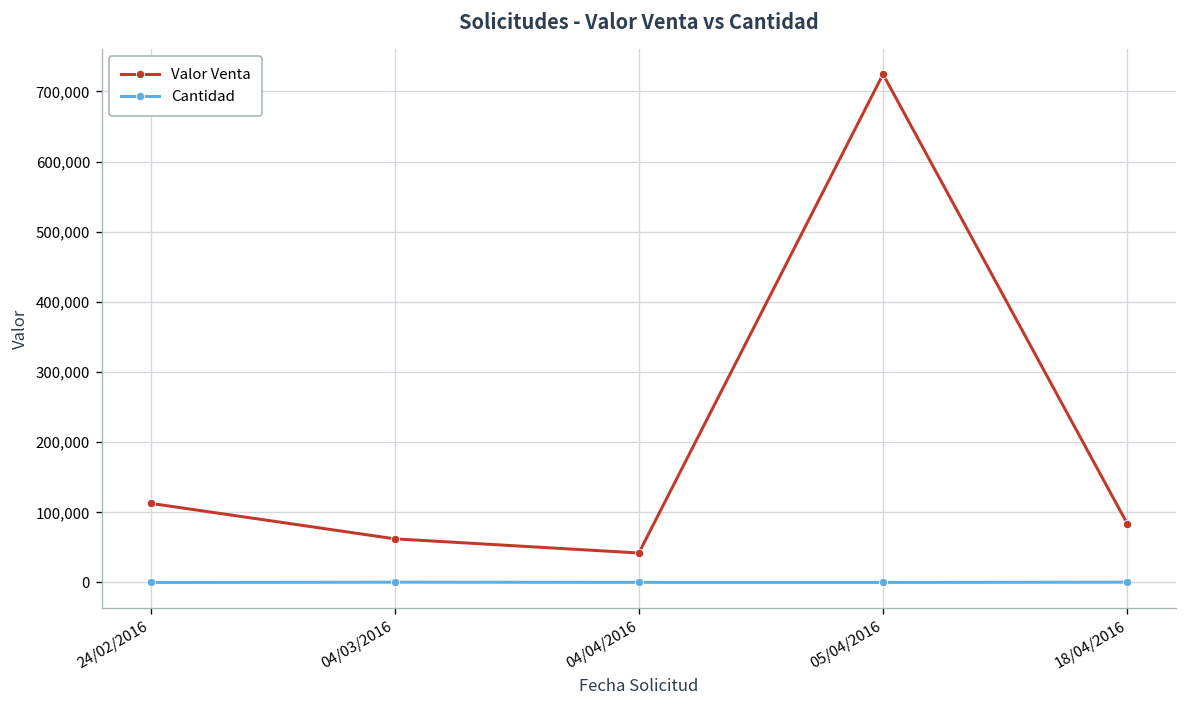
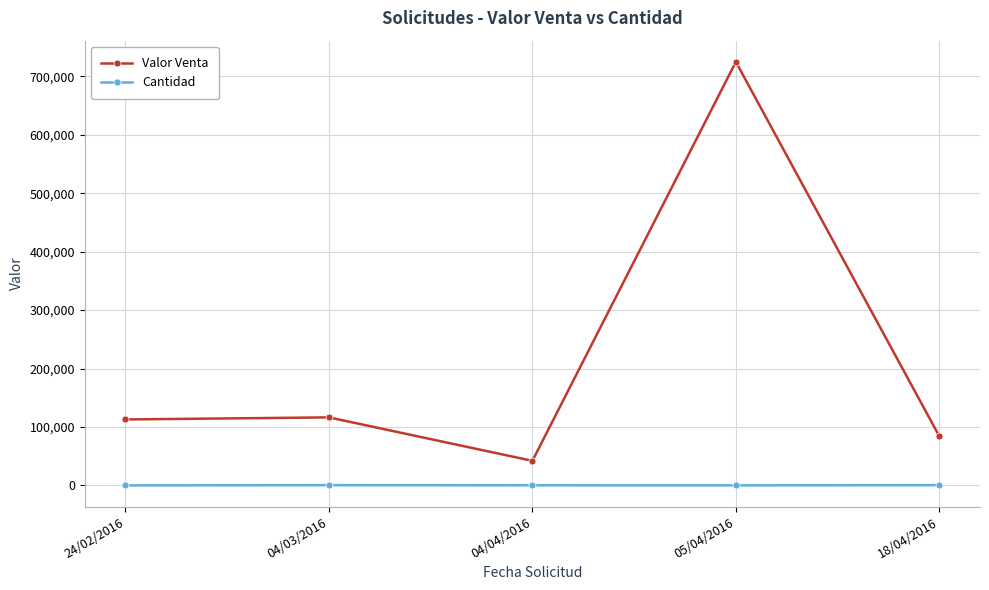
Valor Venta, 04/03/2016: 60,000 -> 120,000
